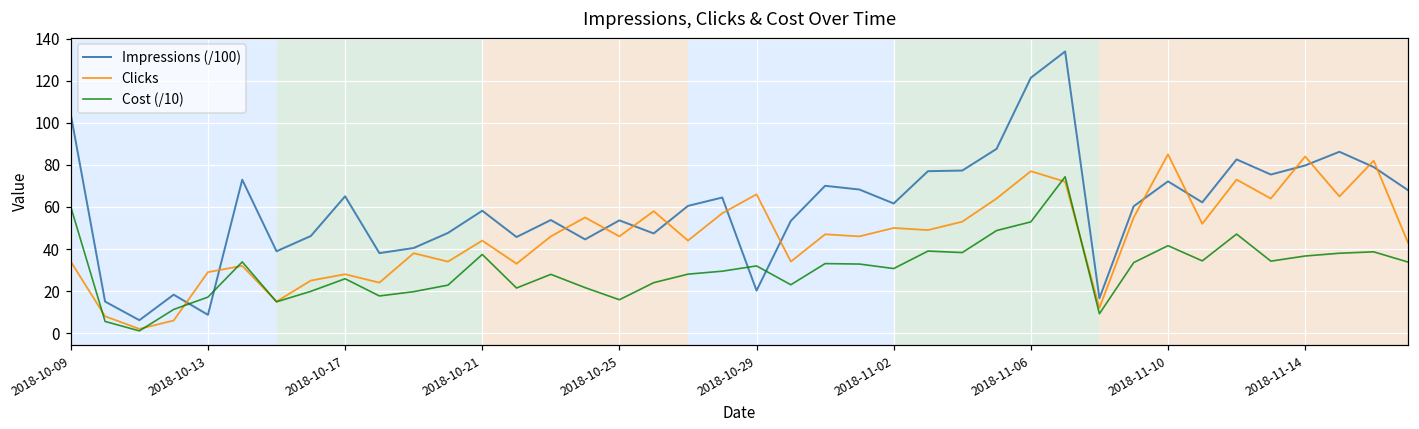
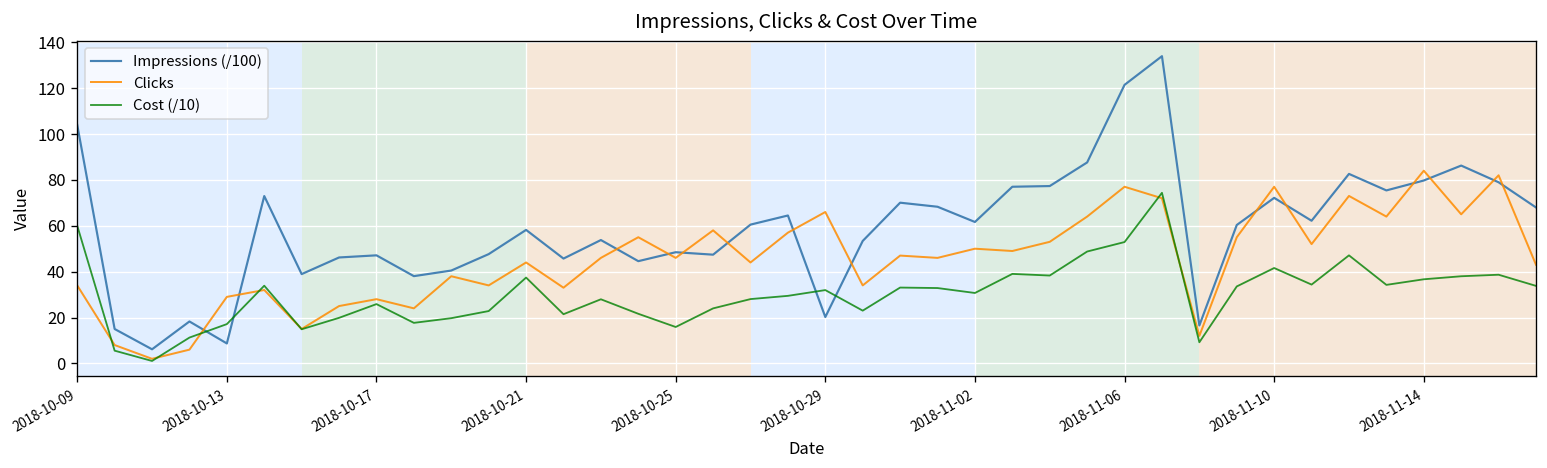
Impressions (/100), 2018-10-17: 65 -> 47
Impressions (/100), 2018-10-25: 54 -> 48
Clicks, 2018-11-10: 85 -> 77
